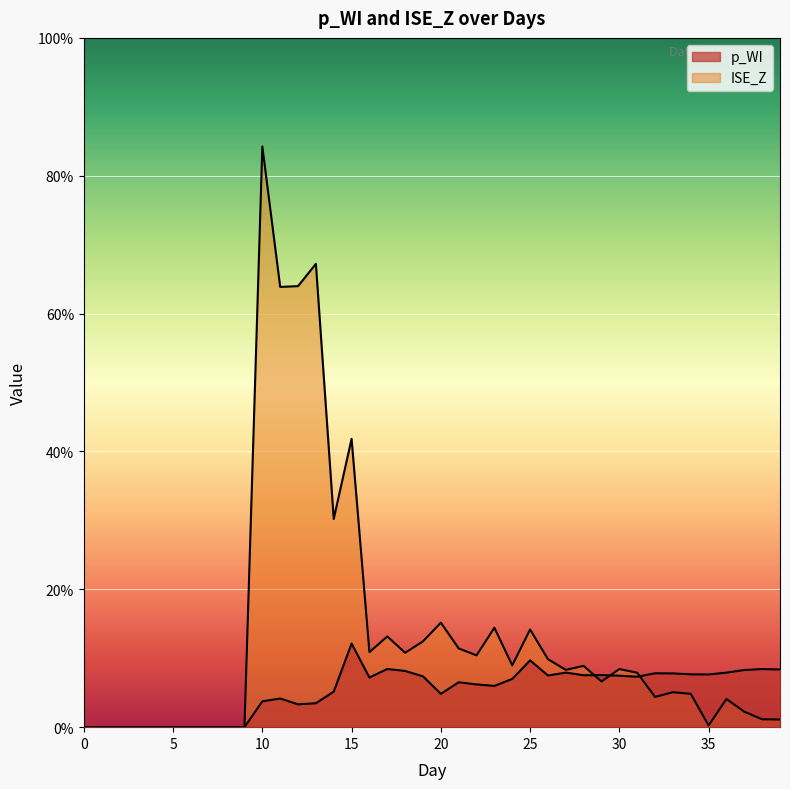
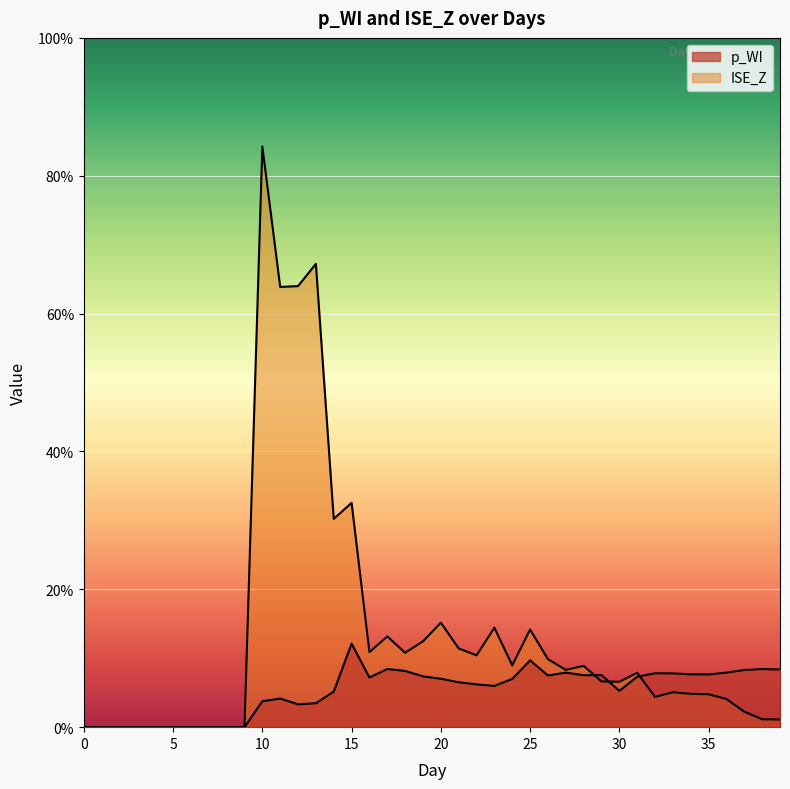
ISE_Z, 15: 42% -> 33%
p_WI, 20: 5% -> 7%
p_WI, 30: 7% -> 5%
ISE_Z, 30: 8% -> 7%
ISE_Z, 35: 0% -> 5%
